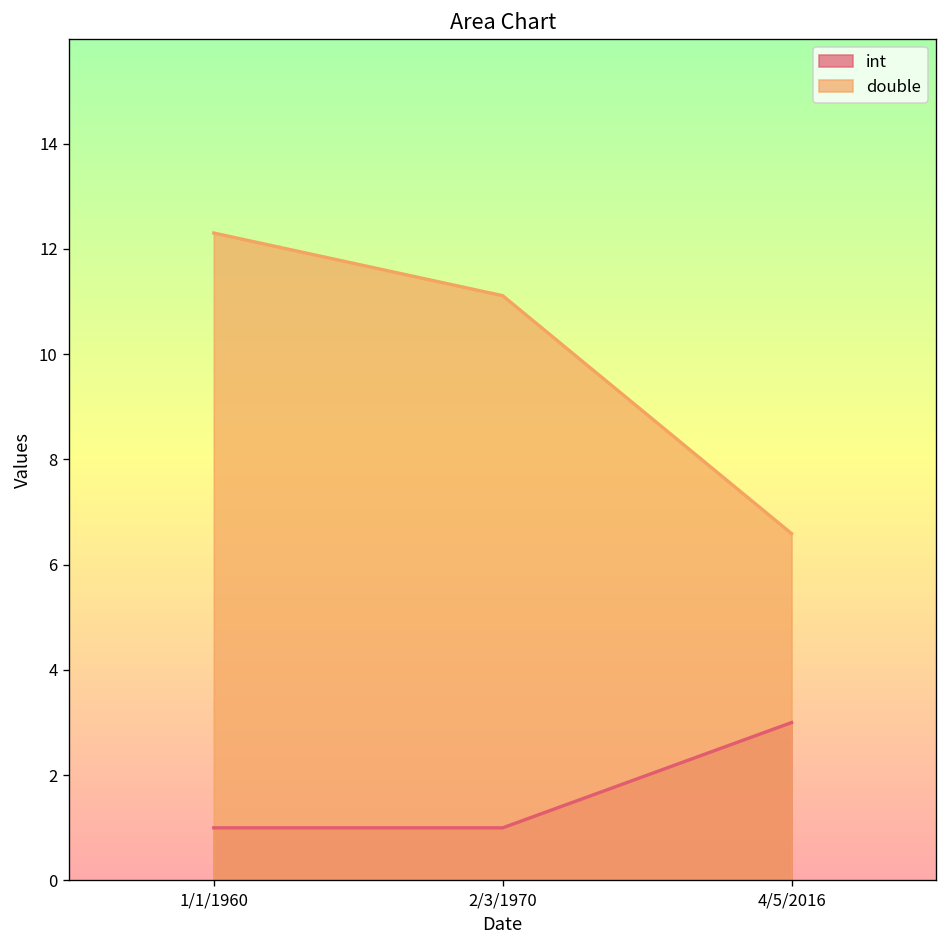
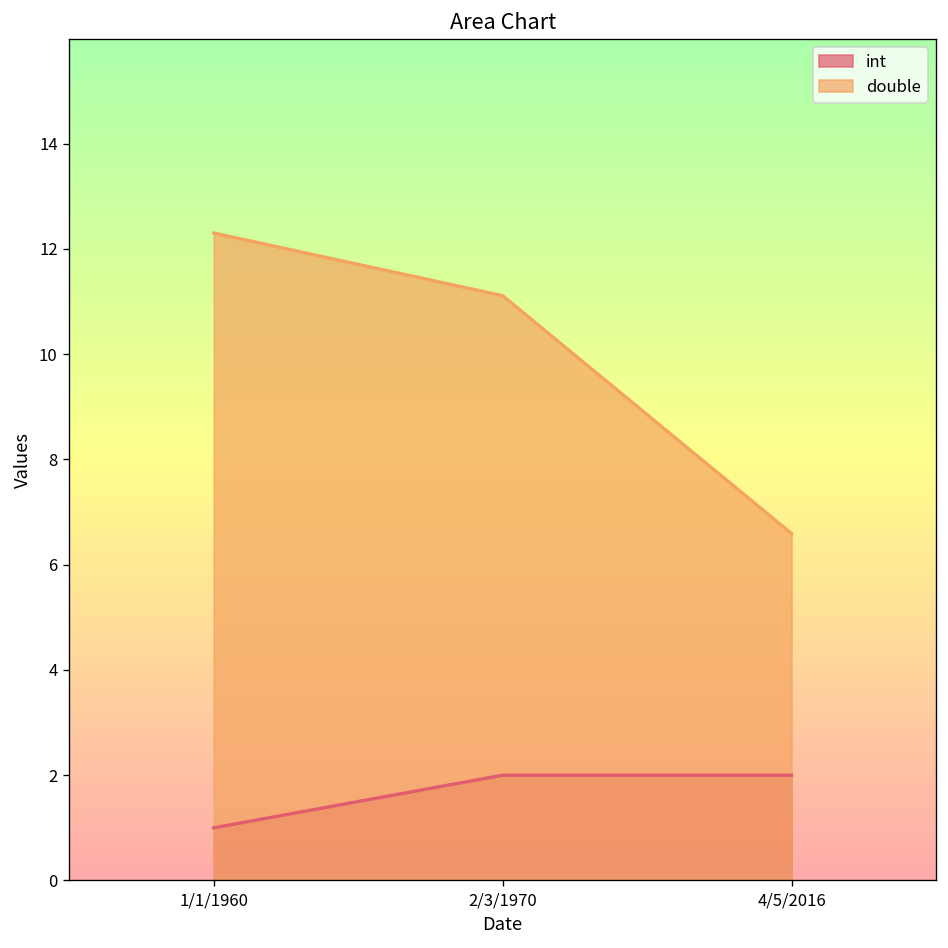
int, 2/3/1970: 1 -> 2
int, 4/5/2016: 3 -> 2
